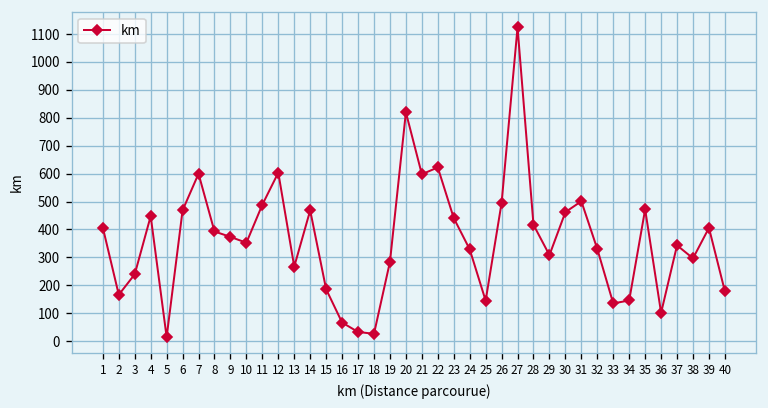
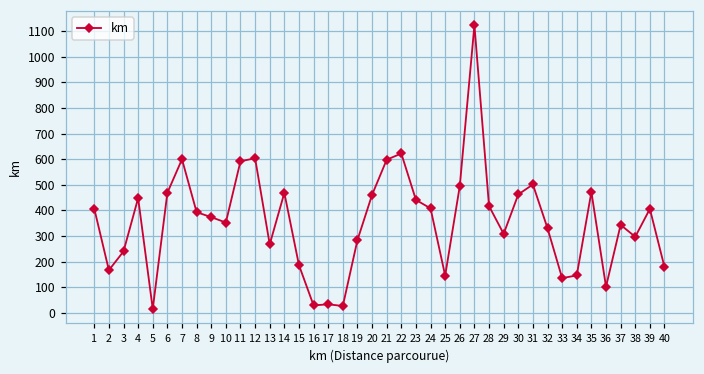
11: 490 -> 590
16: 70 -> 30
20: 820 -> 460
24: 330 -> 410
